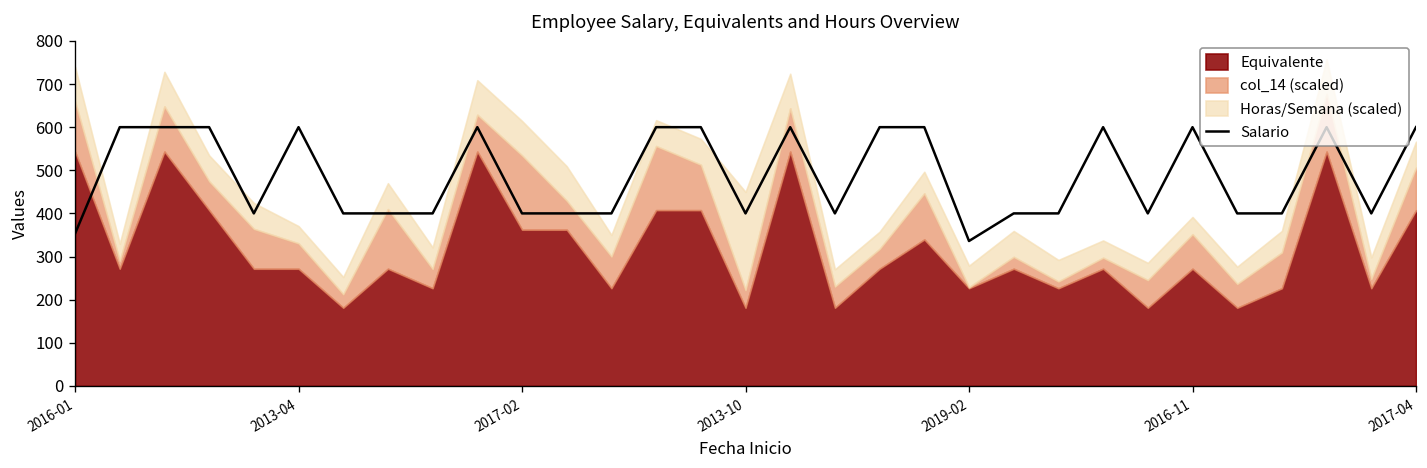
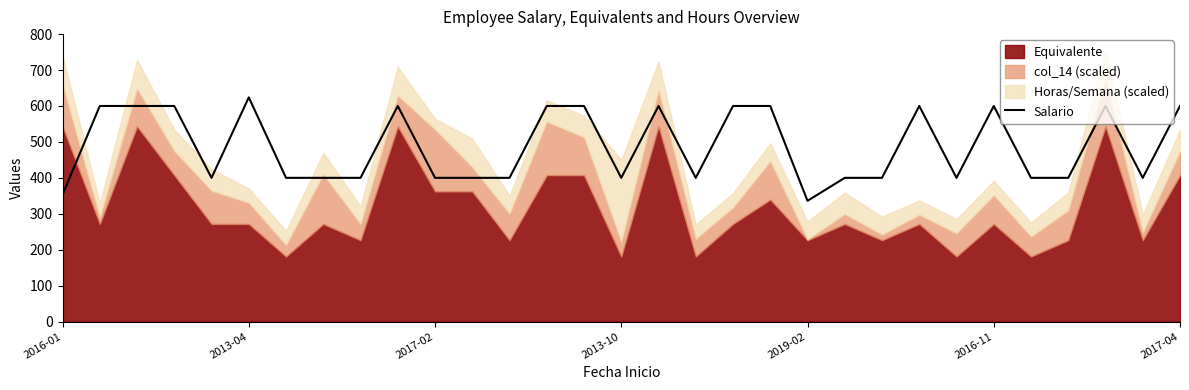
Salario, 2013-04: 600 -> 620
Horas/Semana (scaled), 2017-02: 80 -> 30
col_14 (scaled), 2017-04: 100 -> 70
